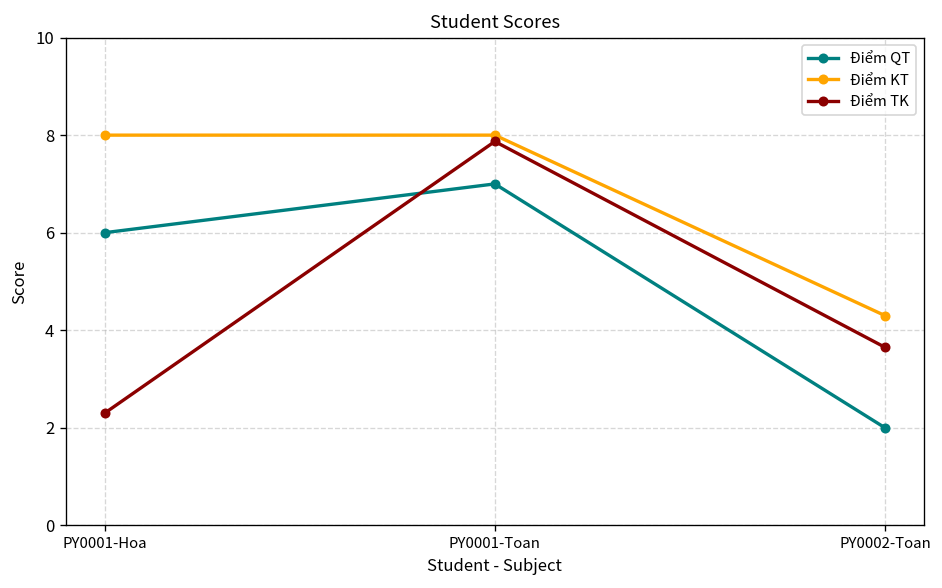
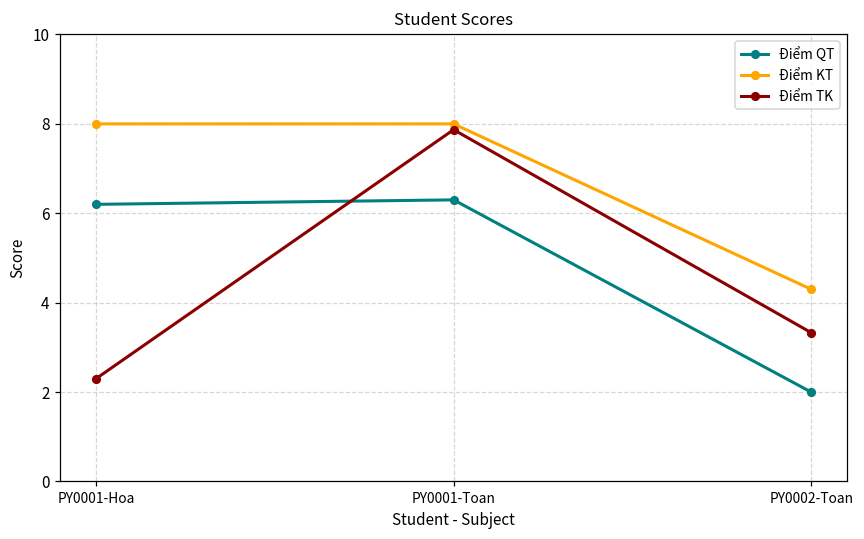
Điểm QT, PY0001-Hoa: 6.0 -> 6.2
Điểm QT, PY0001-Toan: 7.0 -> 6.3
Điểm TK, PY0002-Toan: 3.7 -> 3.3
